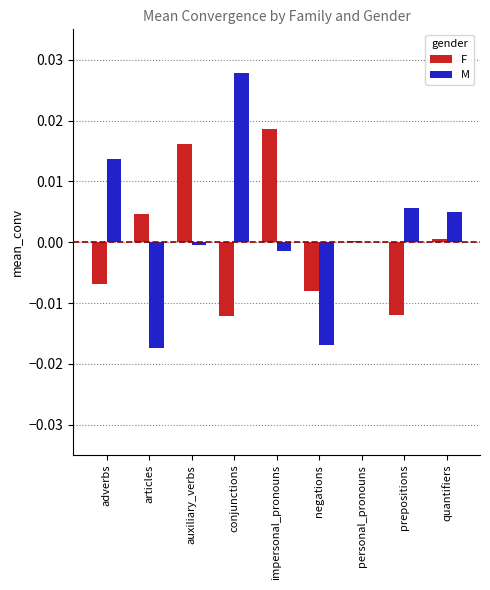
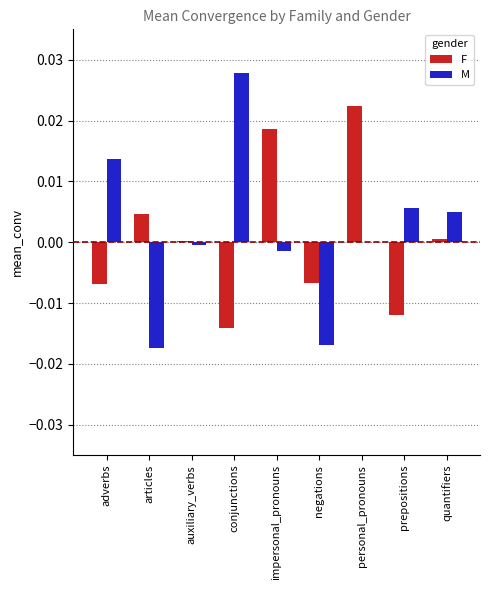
F, auxiliary_verbs: 0.016 -> 0.000
F, conjunctions: -0.012 -> -0.014
F, negations: -0.008 -> -0.007
F, personal_pronouns: 0.000 -> 0.022
